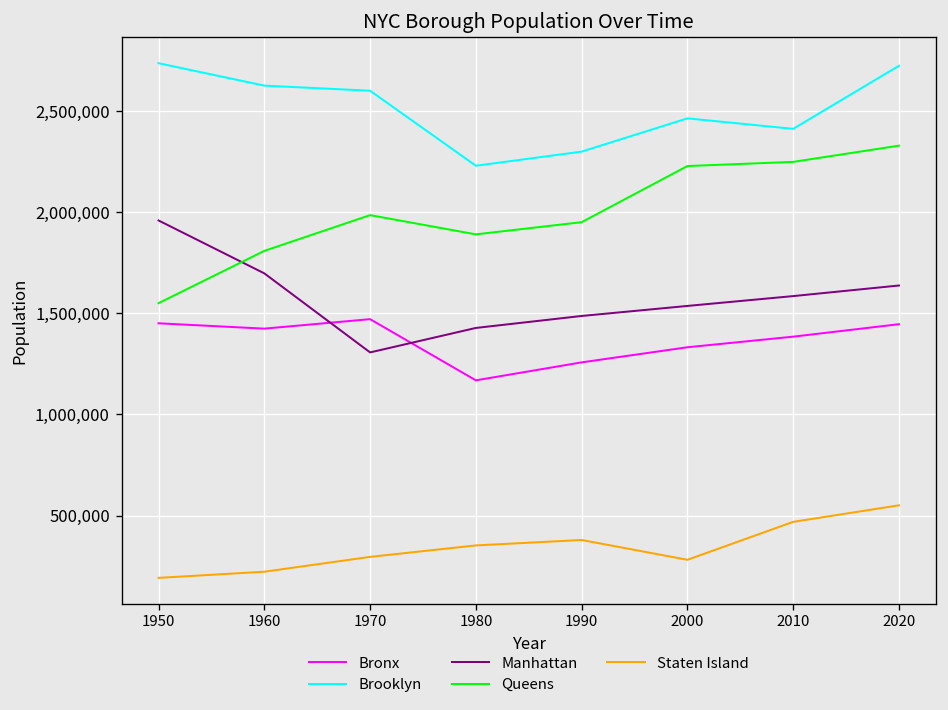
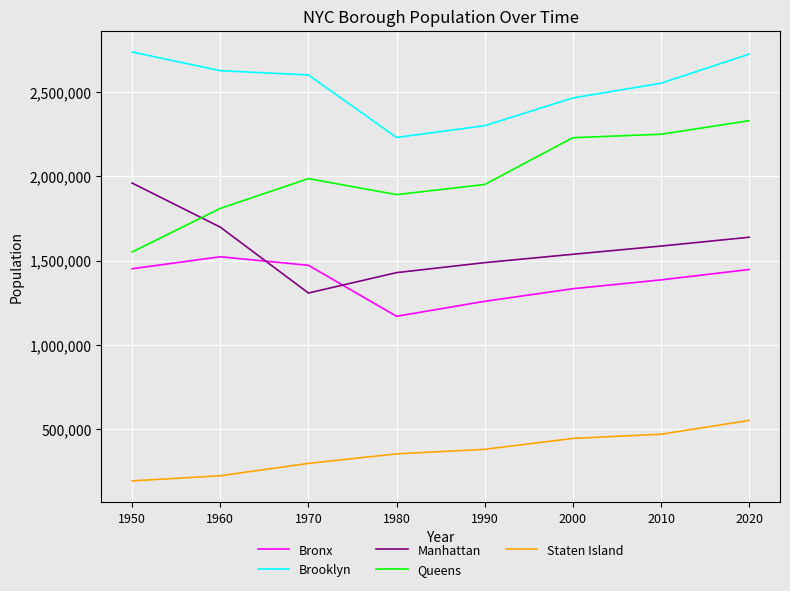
Bronx, 1960: 1,420,000 -> 1,520,000
Staten Island, 2000: 280,000 -> 440,000
Brooklyn, 2010: 2,410,000 -> 2,550,000
